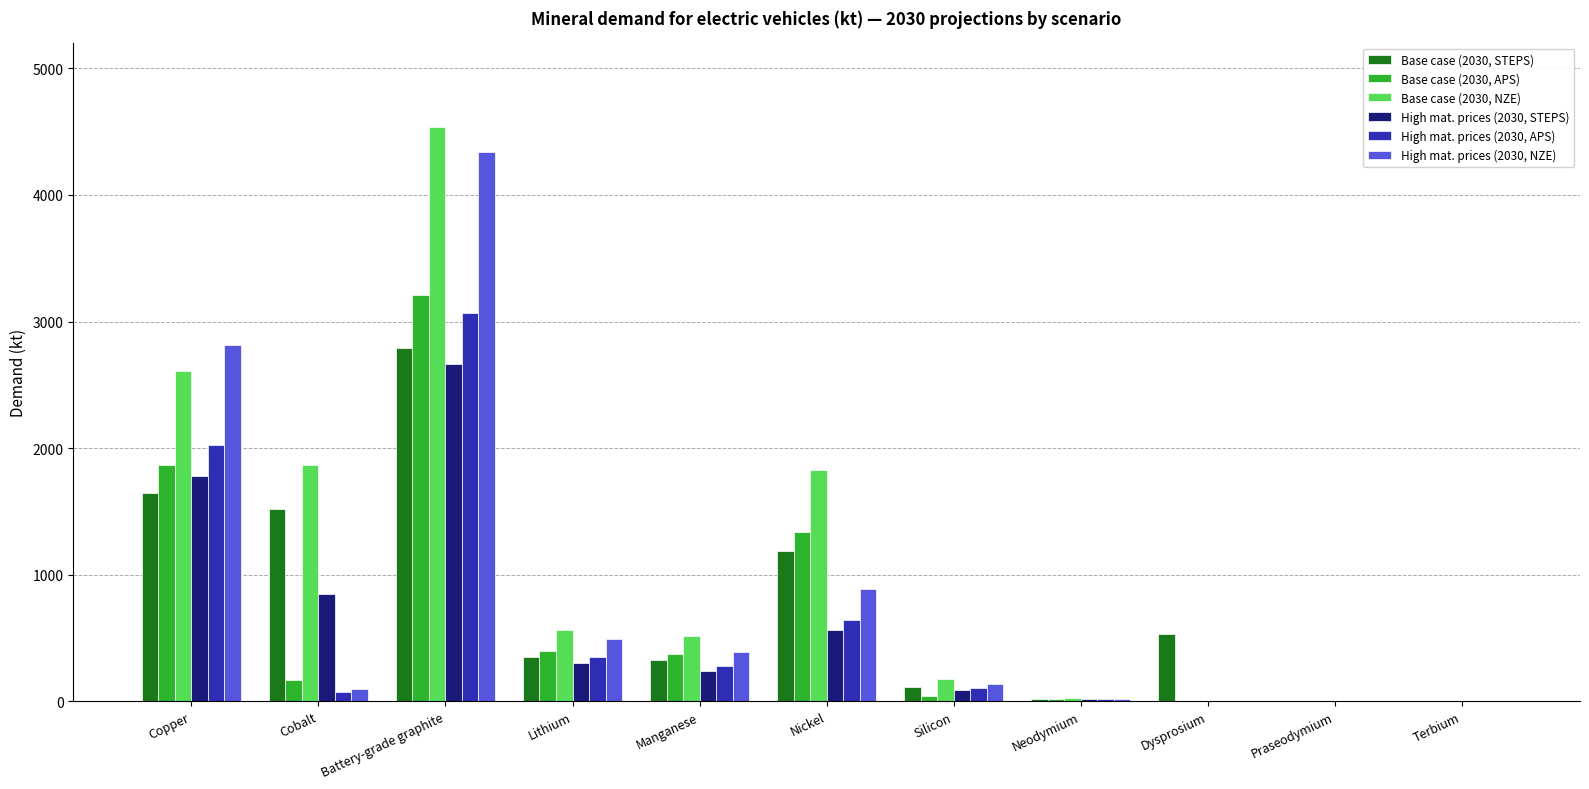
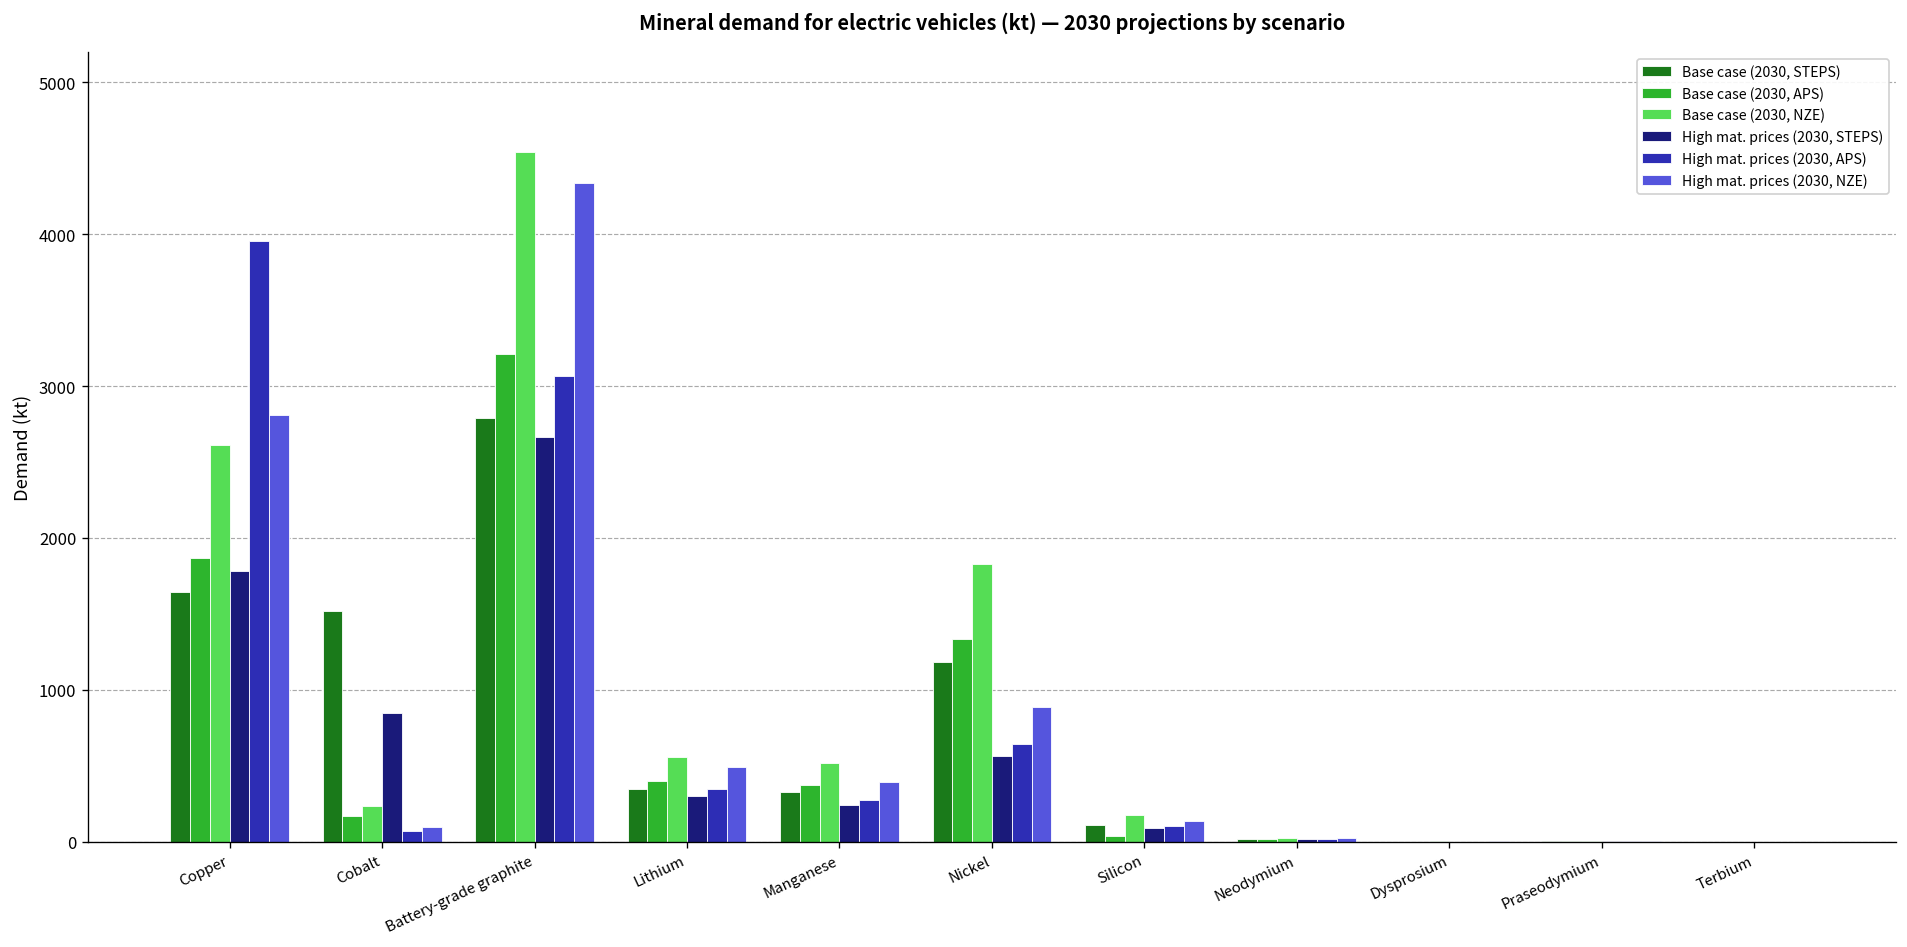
High mat. prices (2030, APS), Copper: 2020 -> 3960
Base case (2030, NZE), Cobalt: 1870 -> 240
Base case (2030, STEPS), Dysprosium: 530 -> 0
